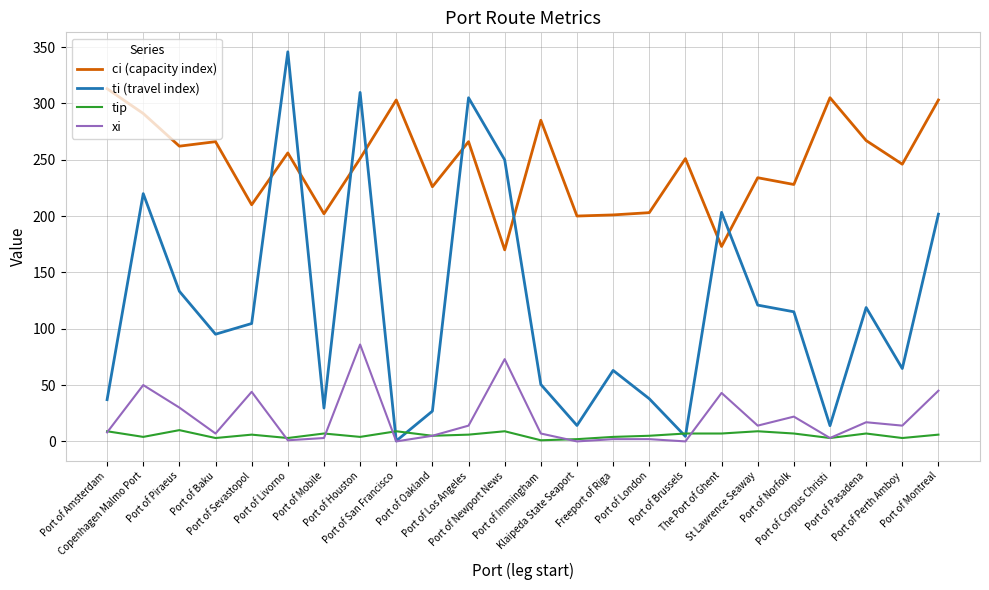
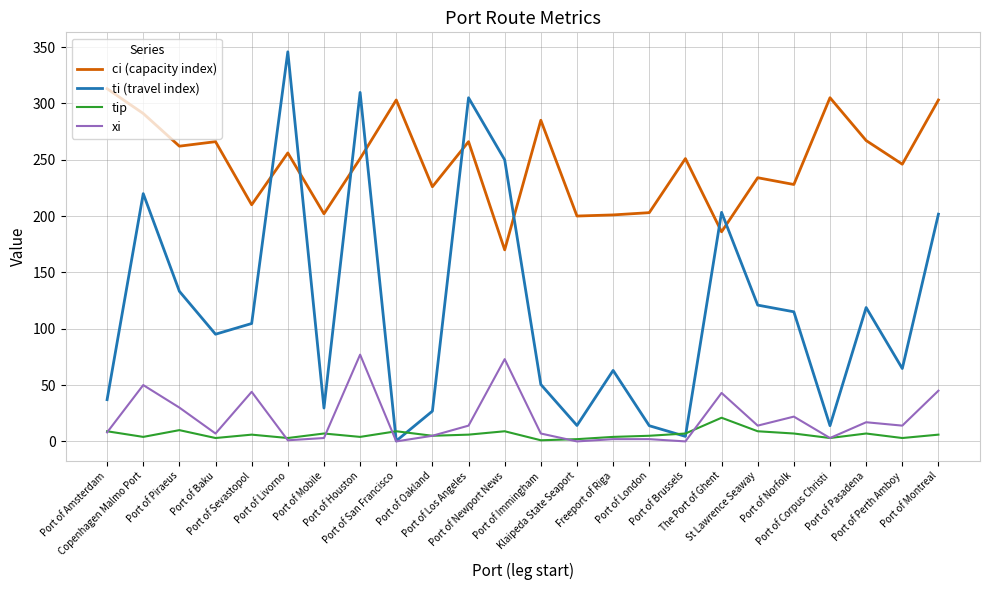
xi, Port of Houston: 86 -> 77
ti (travel index), Port of London: 38 -> 14
ci (capacity index), The Port of Ghent: 173 -> 186
tip, The Port of Ghent: 7 -> 21
